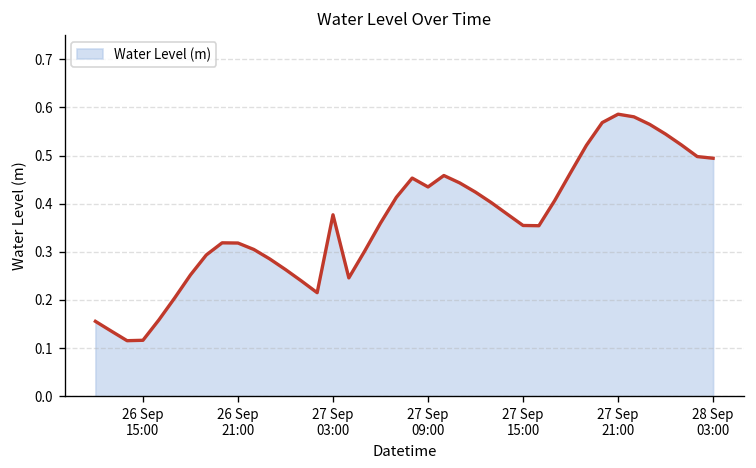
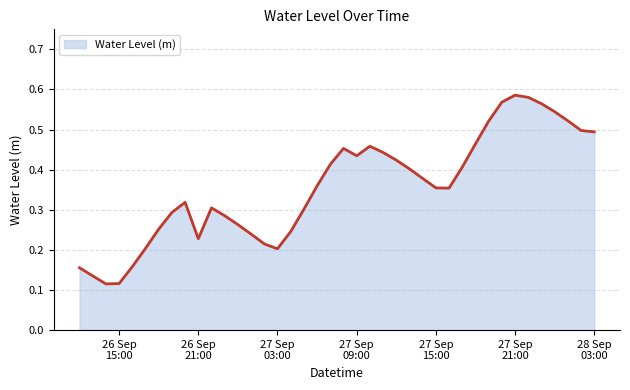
26 Sep 21:00: 0.32 -> 0.23
27 Sep 03:00: 0.38 -> 0.20
